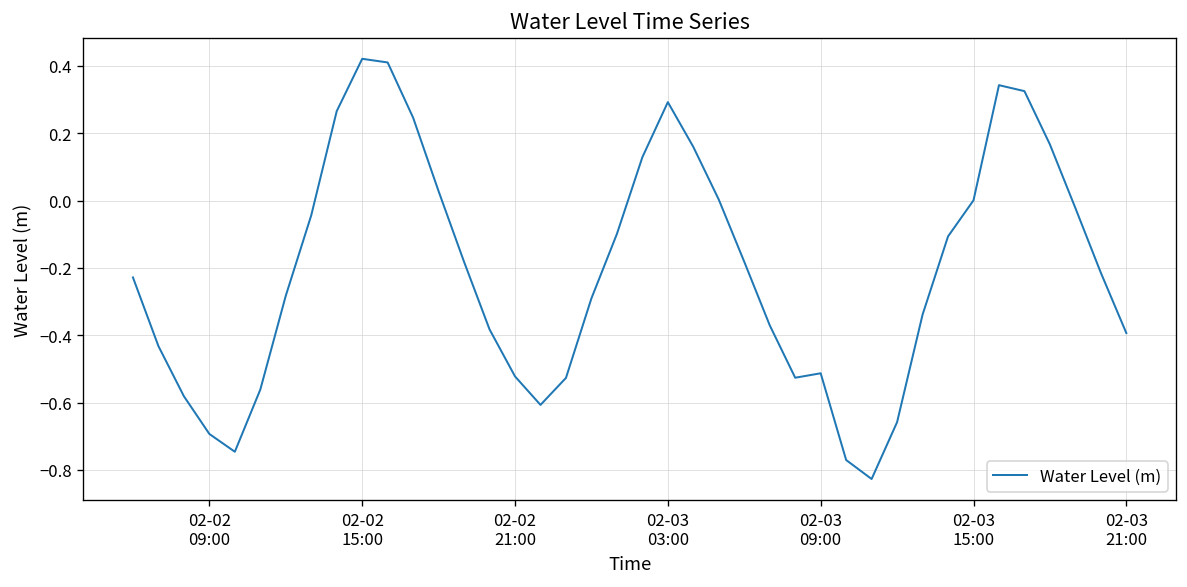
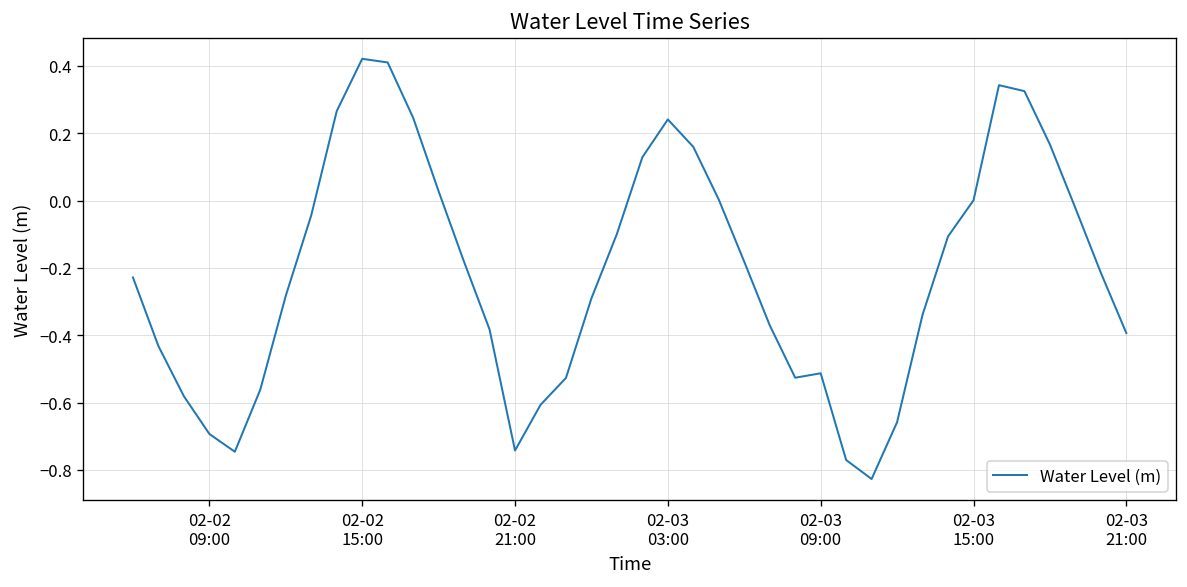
02-02 21:00: -0.52 -> -0.74
02-03 03:00: 0.29 -> 0.24
